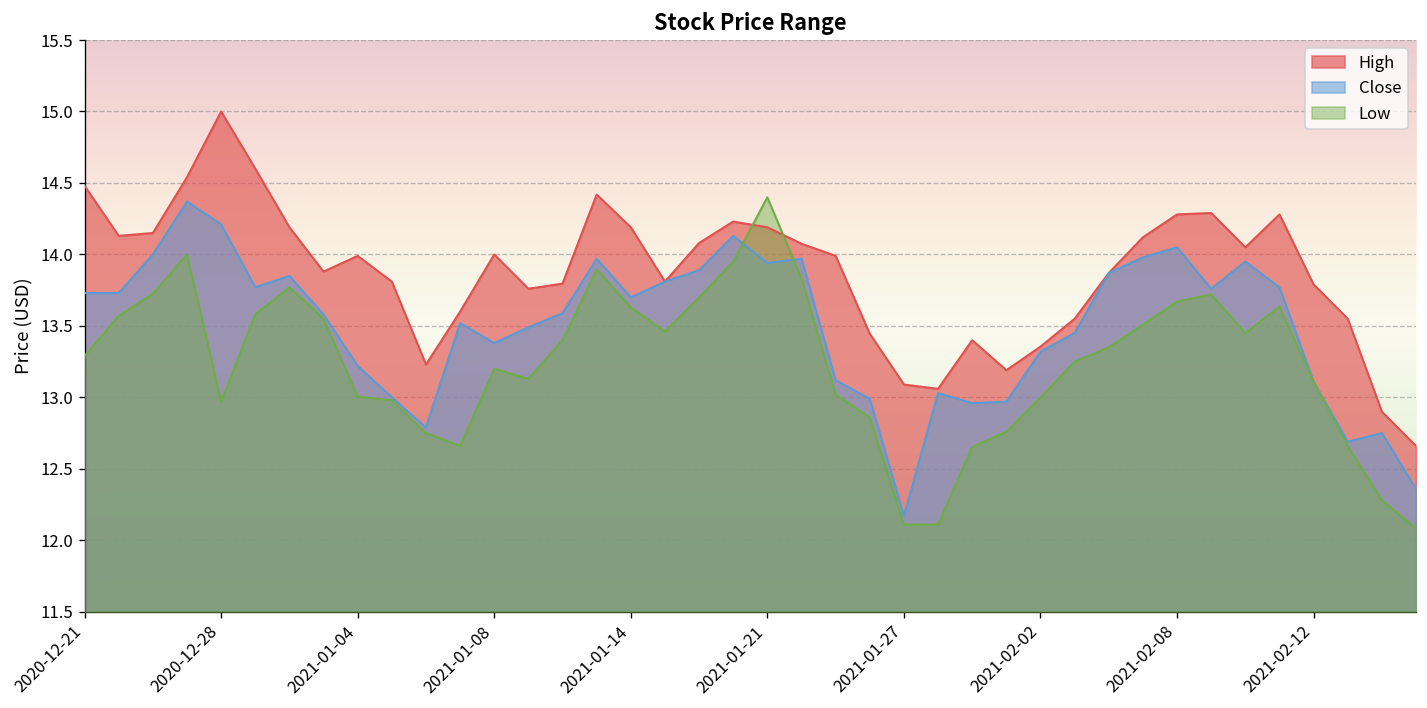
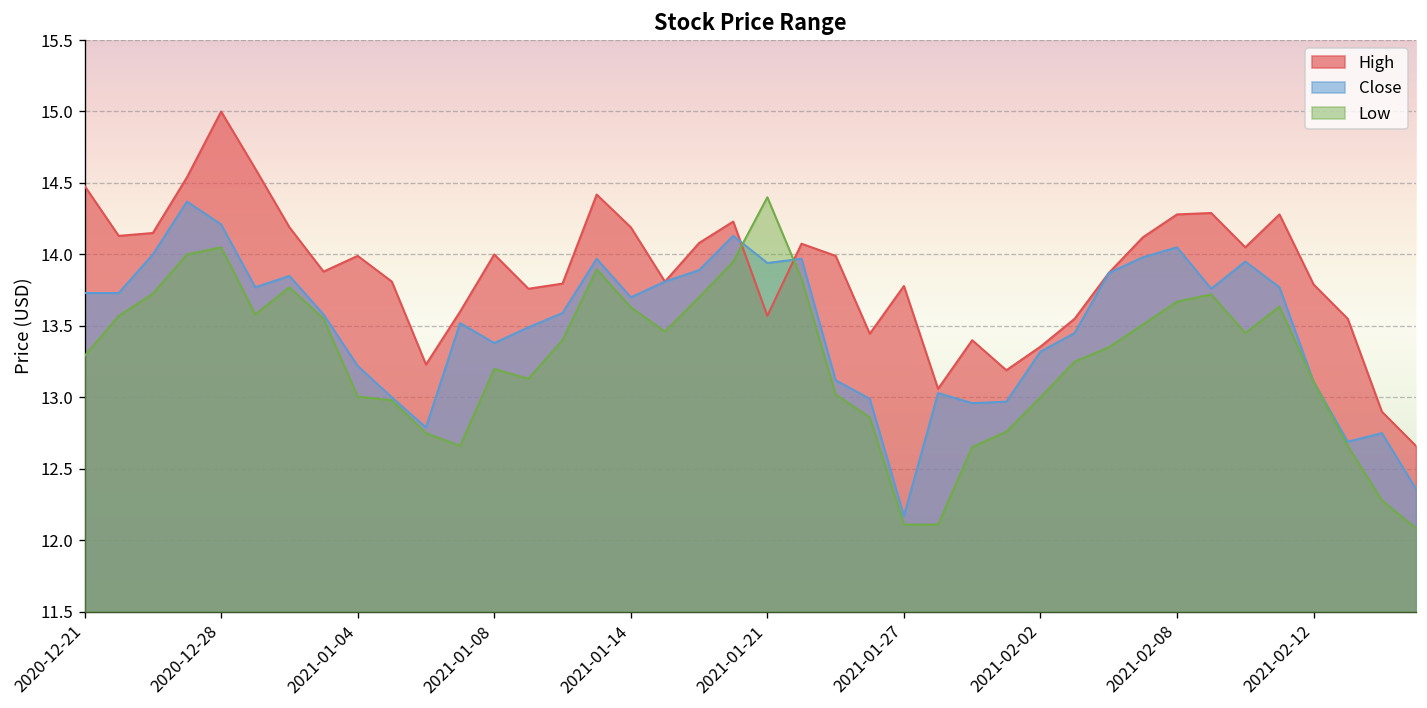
Low, 2020-12-28: 12.97 -> 14.05
High, 2021-01-21: 14.19 -> 13.57
High, 2021-01-27: 13.09 -> 13.78
